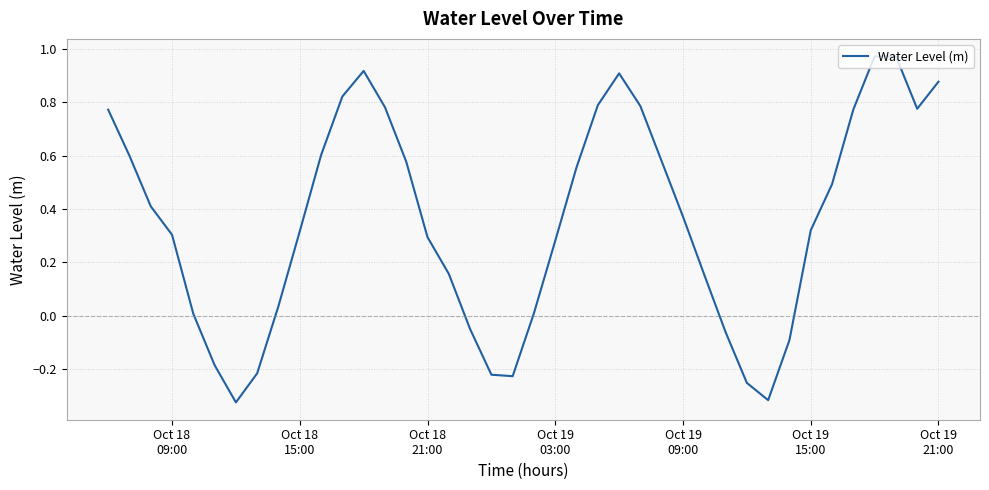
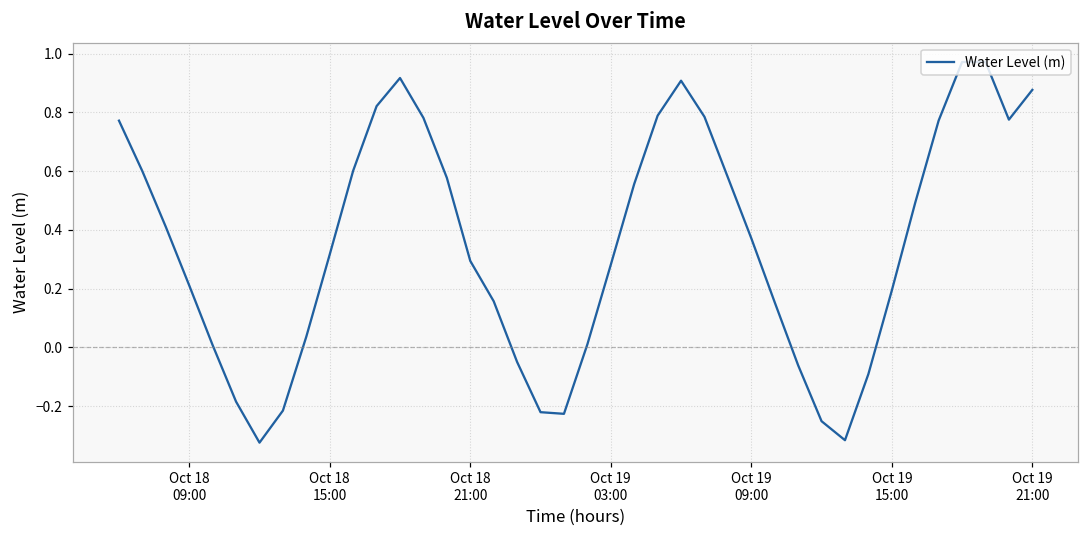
Oct 18 09:00: 0.30 -> 0.21
Oct 19 15:00: 0.32 -> 0.19
